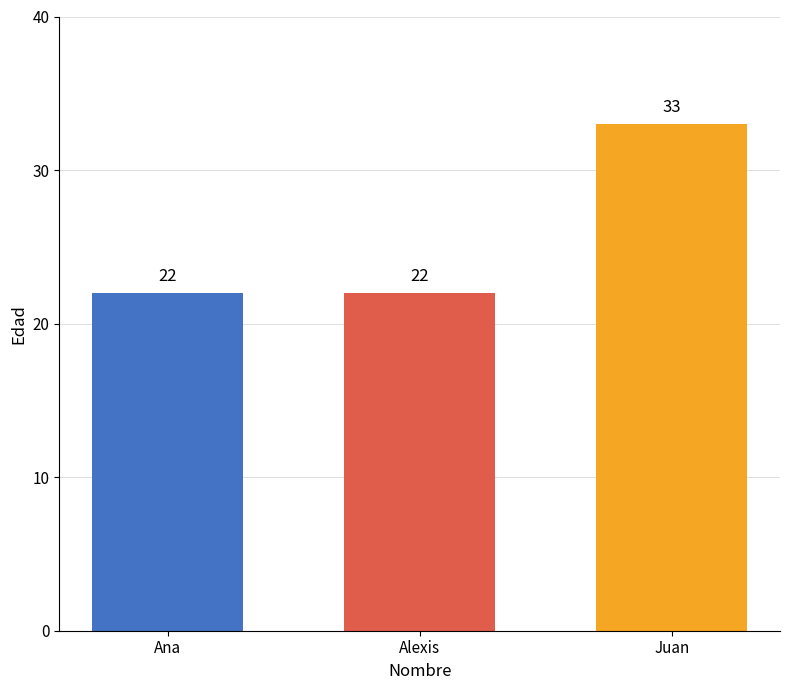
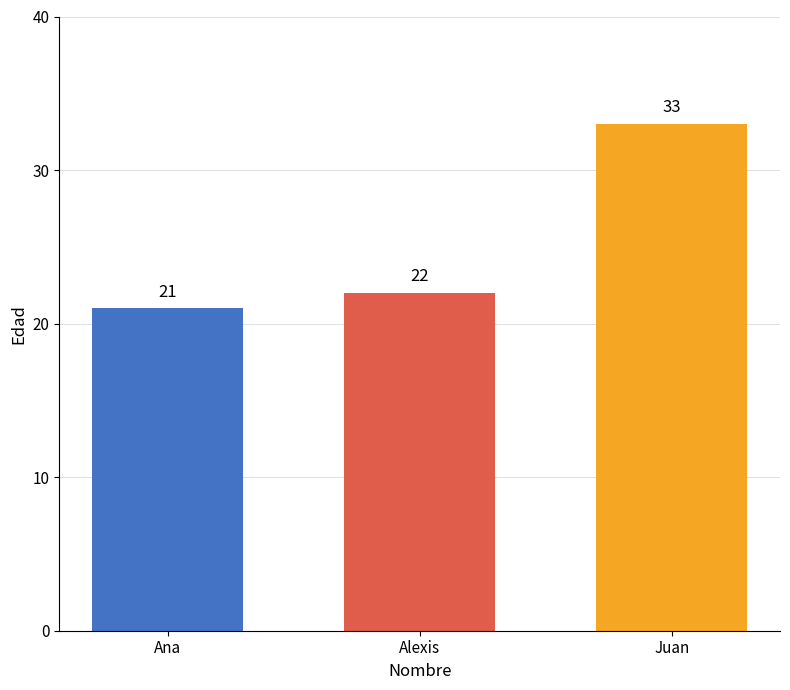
Ana: 22 -> 21
